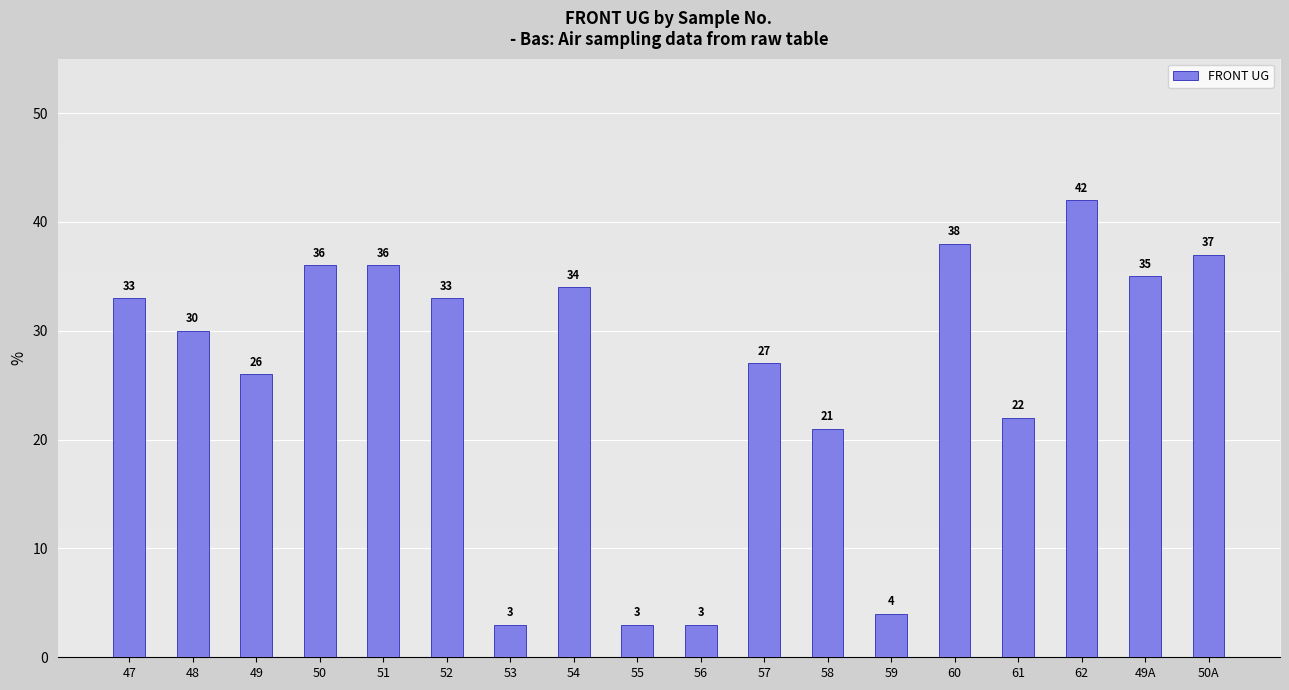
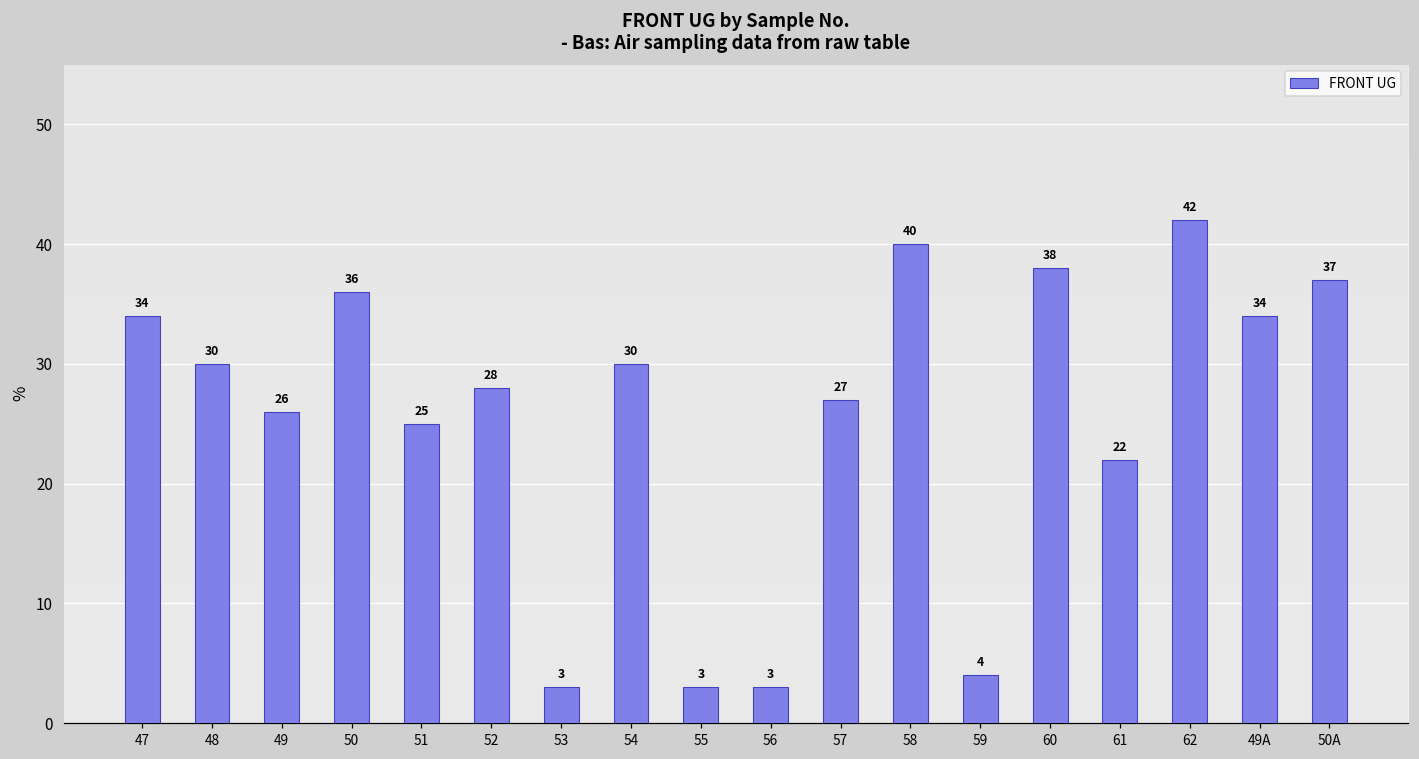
47: 33 -> 34
51: 36 -> 25
52: 33 -> 28
54: 34 -> 30
58: 21 -> 40
49A: 35 -> 34
